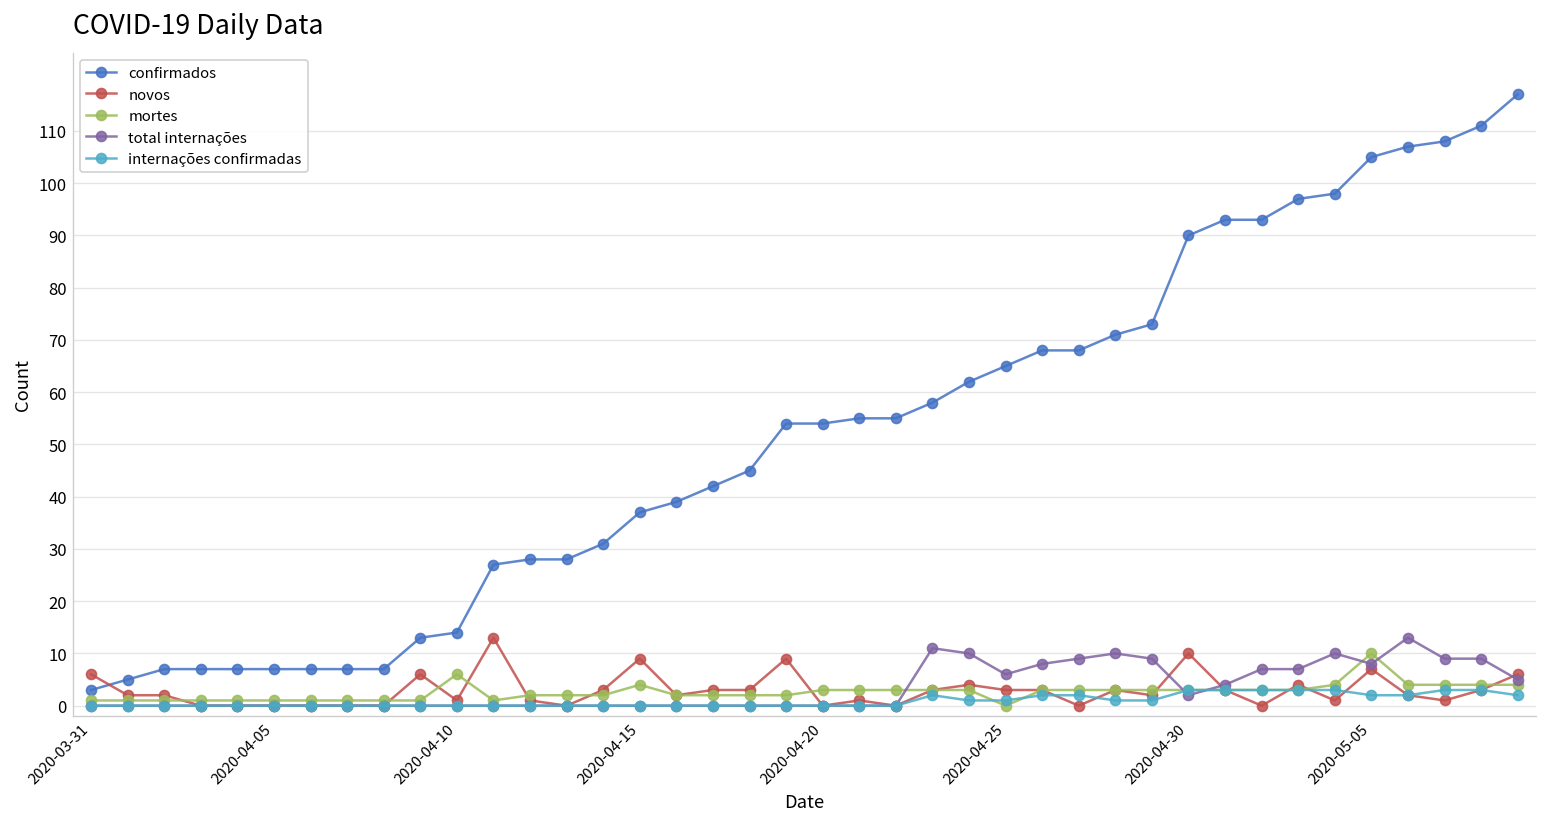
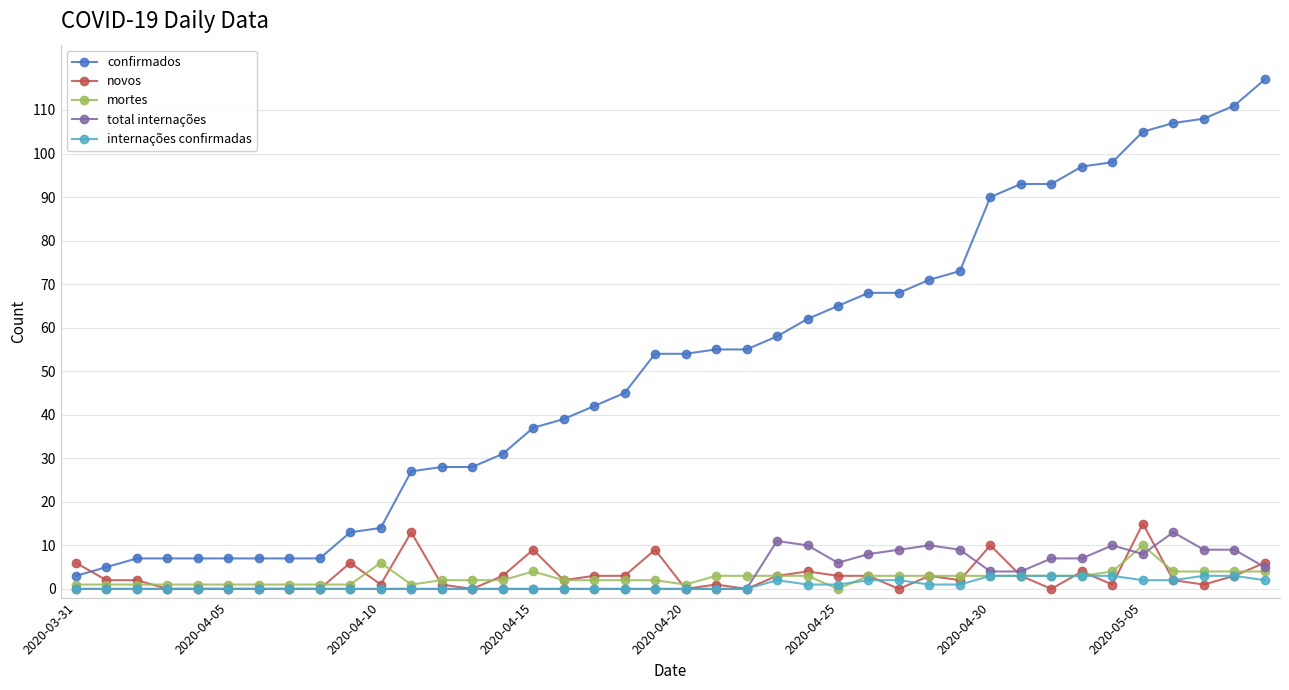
mortes, 2020-04-20: 3 -> 1
total internações, 2020-04-30: 2 -> 4
novos, 2020-05-05: 7 -> 15
